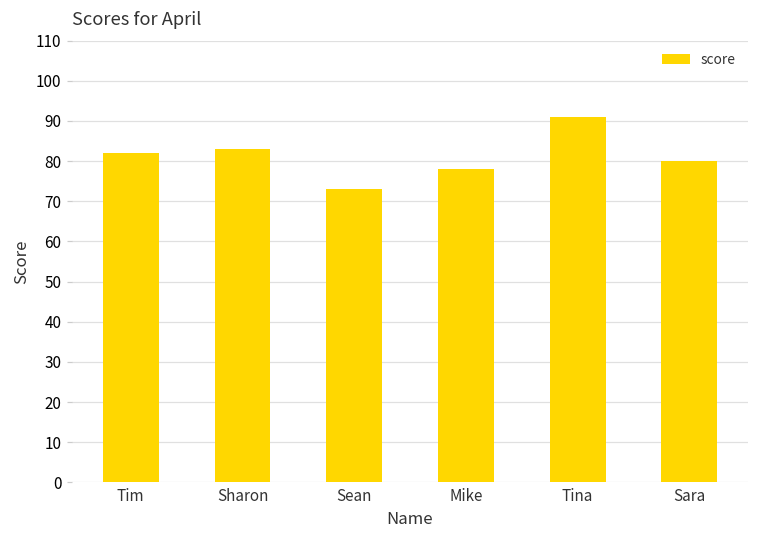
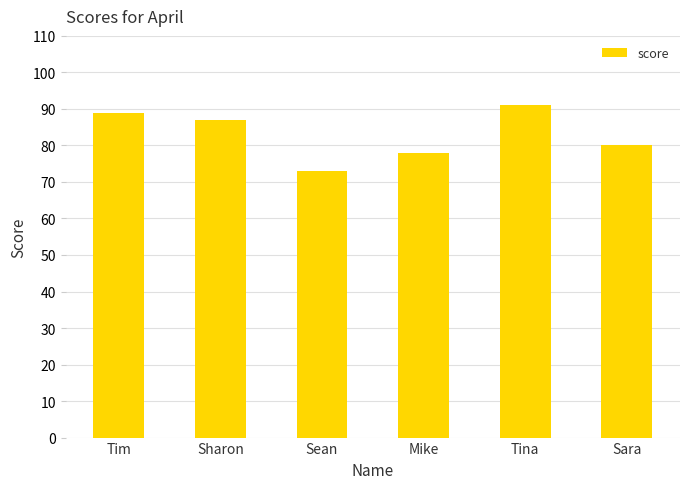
Tim: 82 -> 89
Sharon: 83 -> 87
